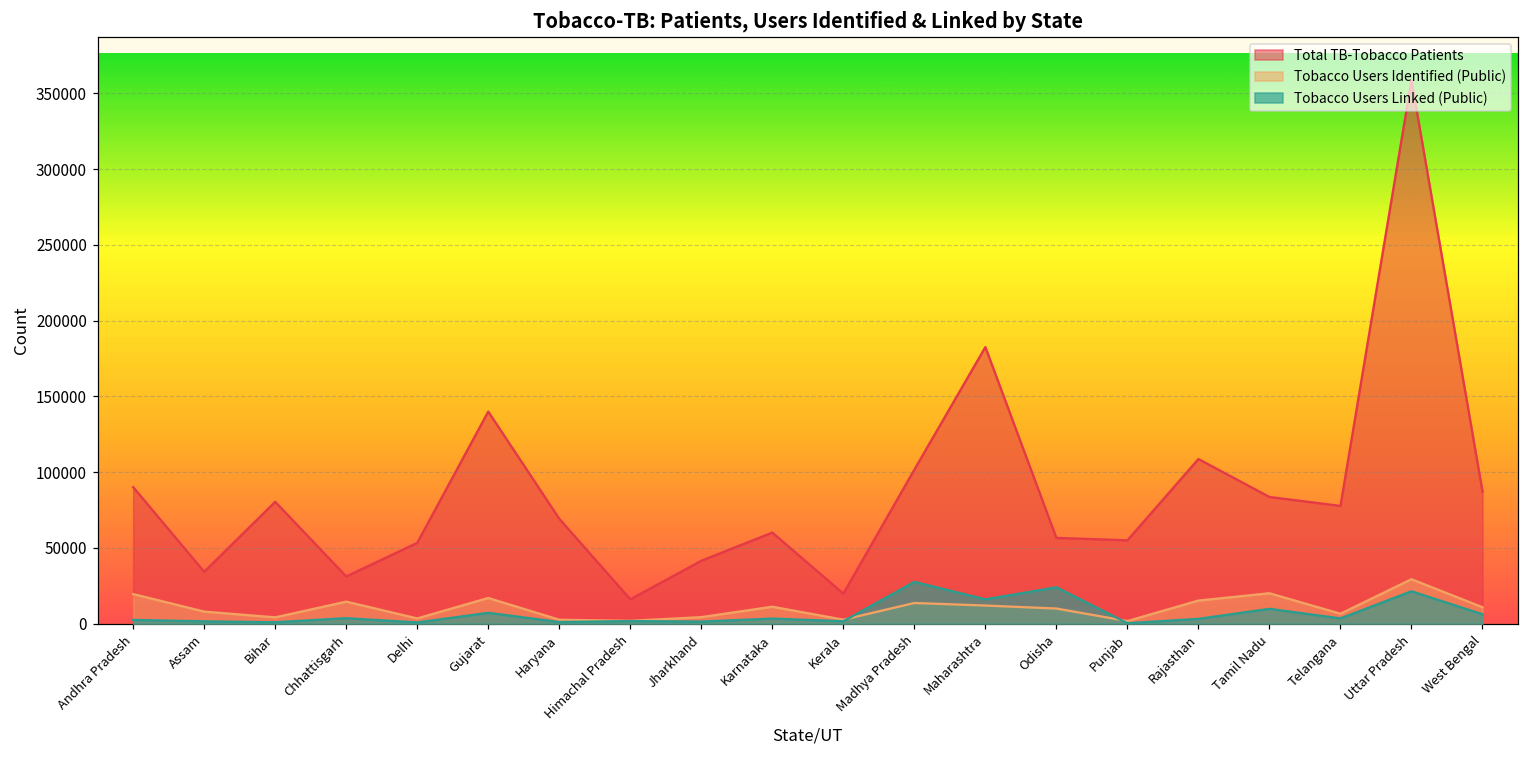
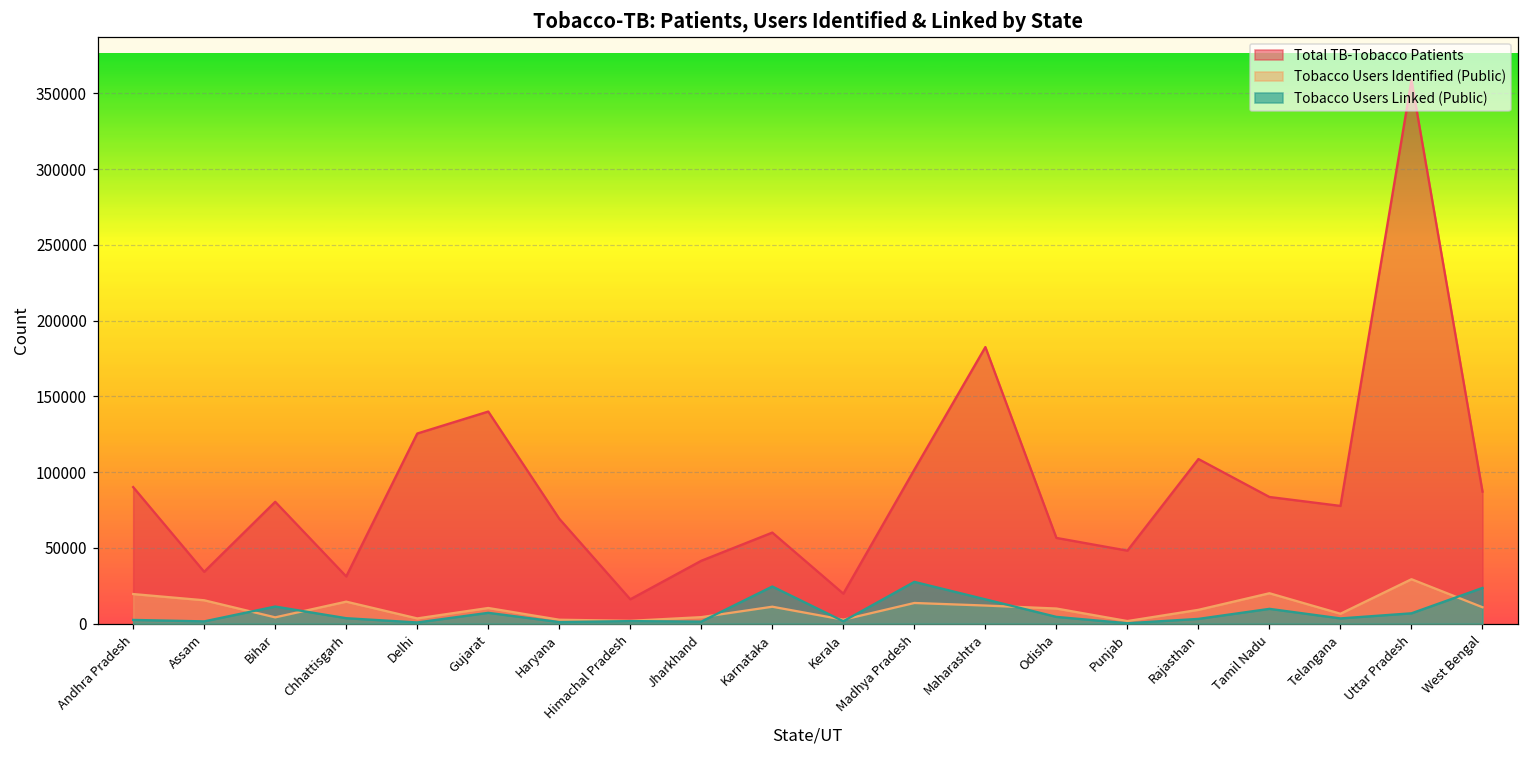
Tobacco Users Identified (Public), Assam: 8000 -> 15000
Tobacco Users Linked (Public), Bihar: 1000 -> 11000
Total TB-Tobacco Patients, Delhi: 53000 -> 125000
Tobacco Users Identified (Public), Gujarat: 17000 -> 10000
Tobacco Users Linked (Public), Karnataka: 3000 -> 25000
Tobacco Users Linked (Public), Odisha: 24000 -> 4000
Total TB-Tobacco Patients, Punjab: 55000 -> 48000
Tobacco Users Identified (Public), Rajasthan: 15000 -> 9000
Tobacco Users Linked (Public), Uttar Pradesh: 21000 -> 7000
Tobacco Users Linked (Public), West Bengal: 6000 -> 24000
